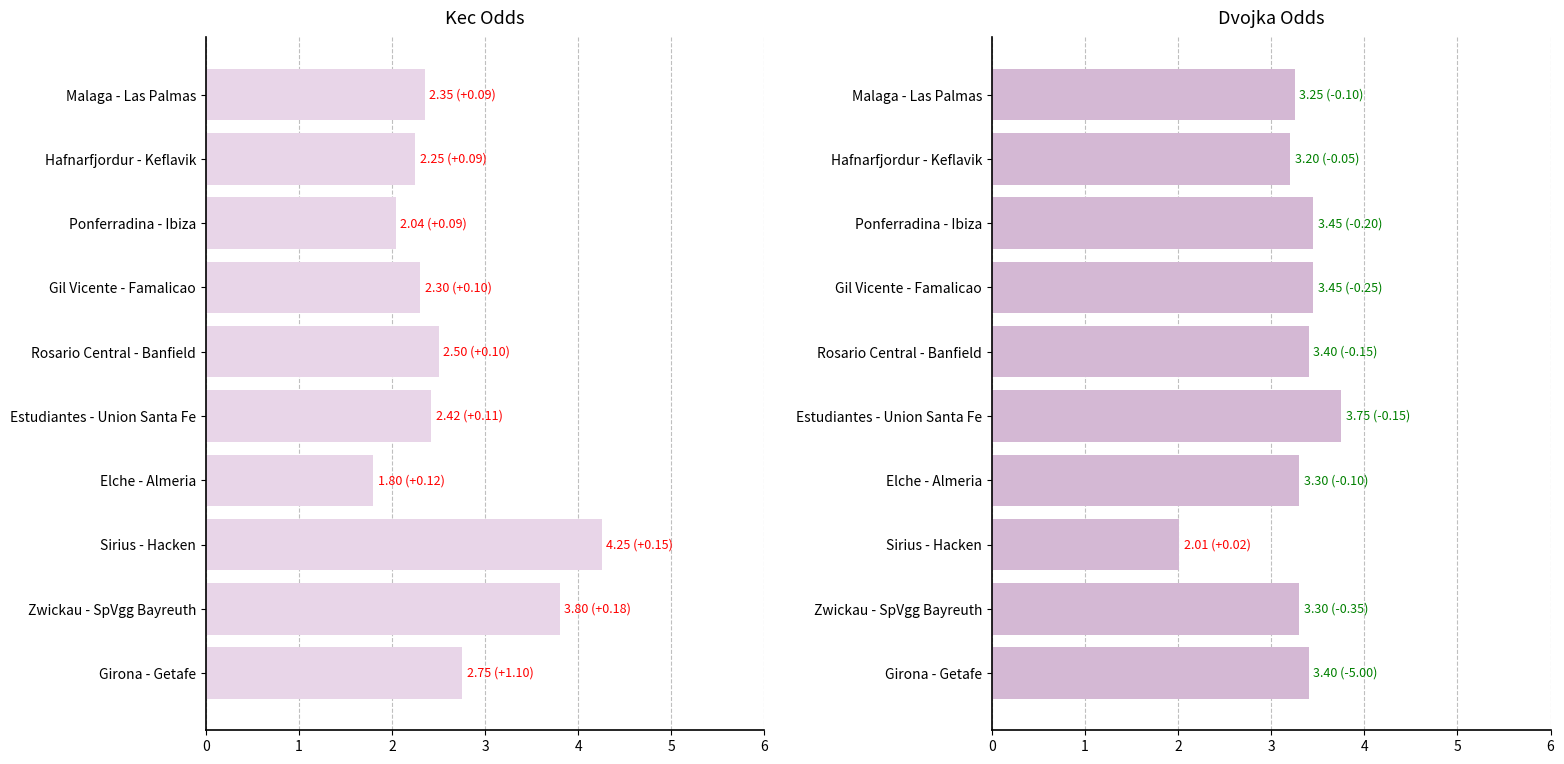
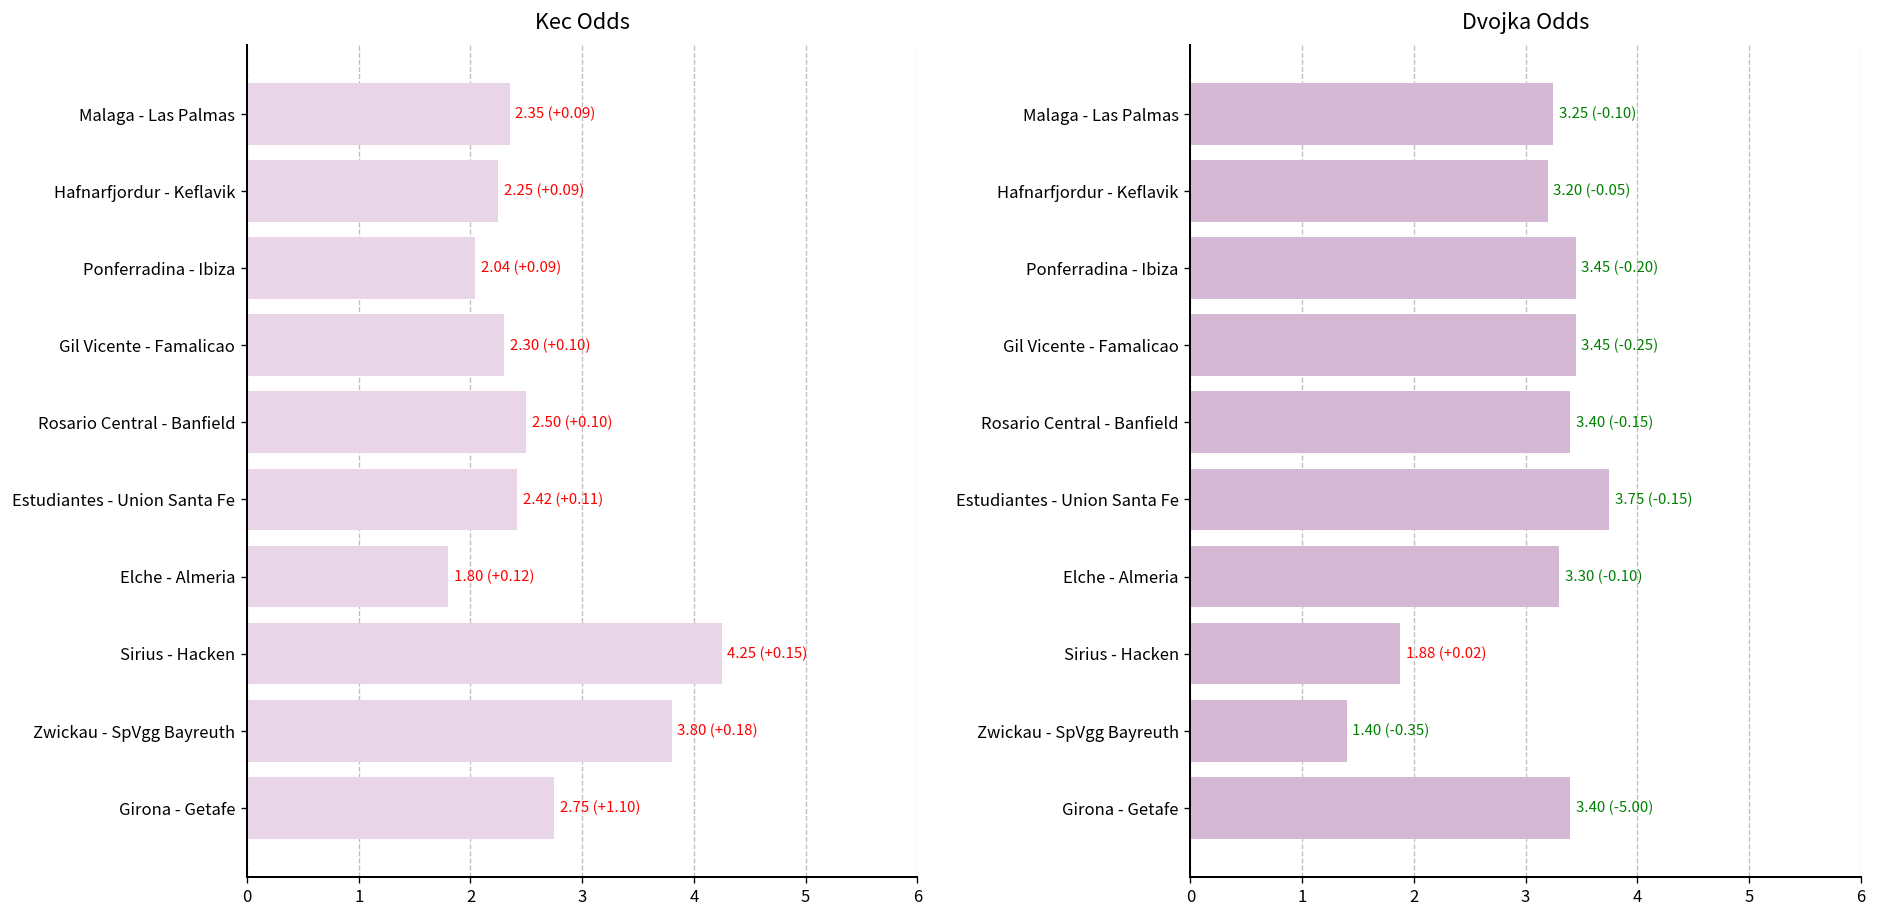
Dvojka Odds, Sirius - Hacken: 2.01 -> 1.88
Dvojka Odds, Zwickau - SpVgg Bayreuth: 3.30 -> 1.40
